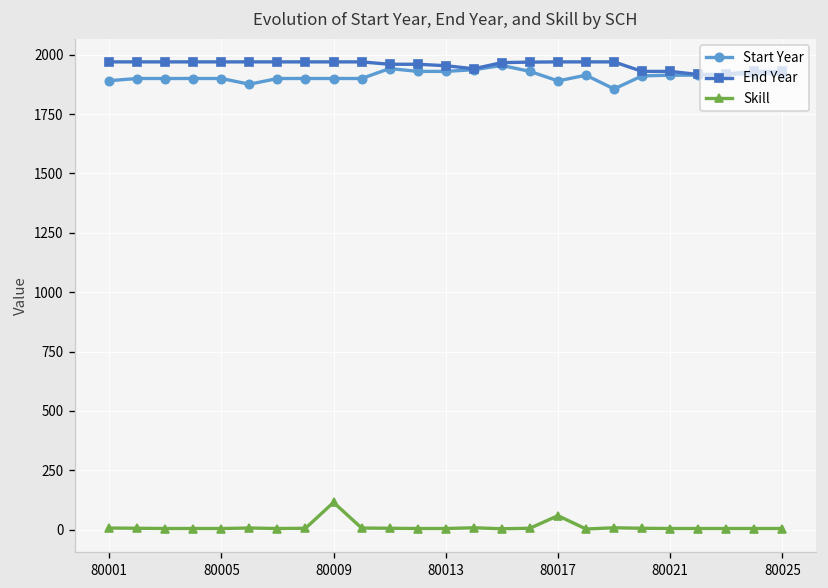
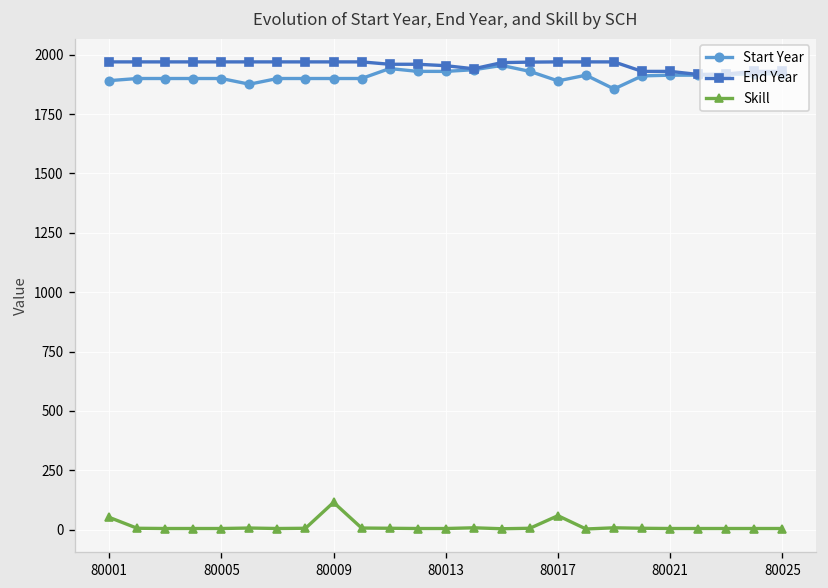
Skill, 80001: 10 -> 50
